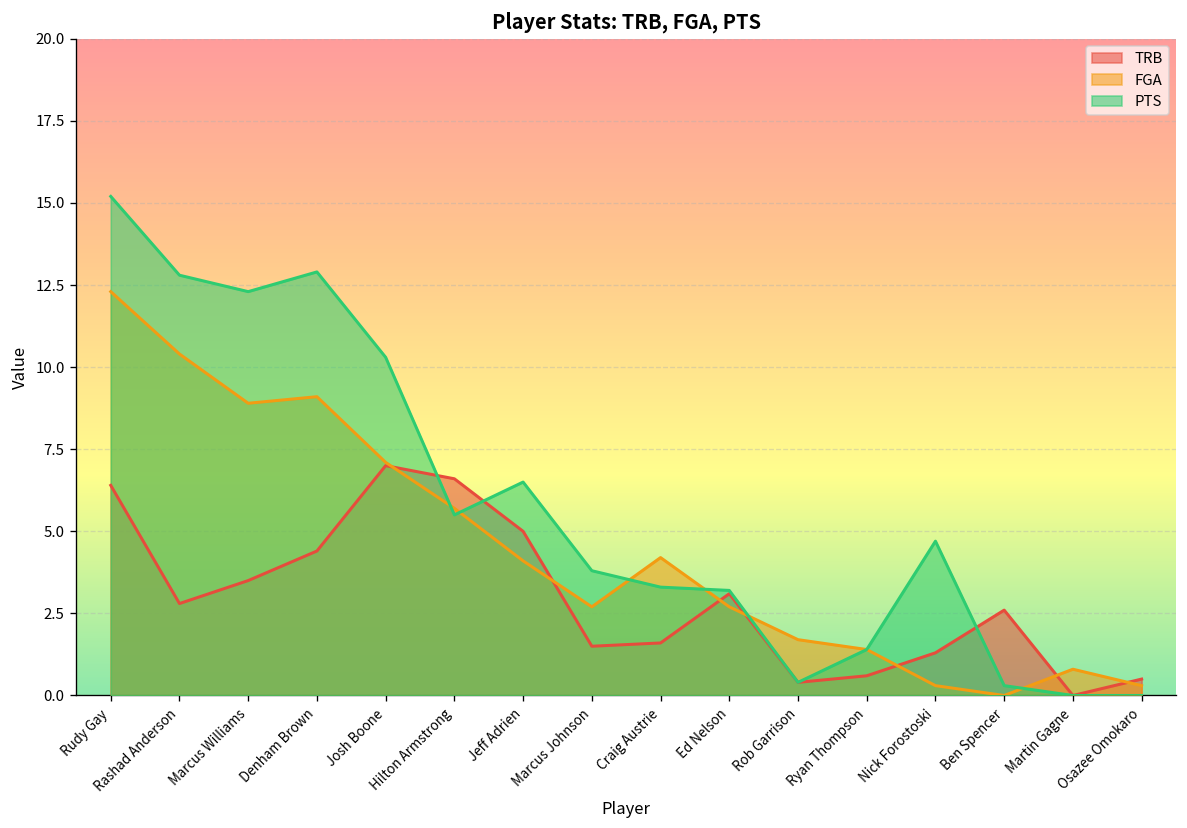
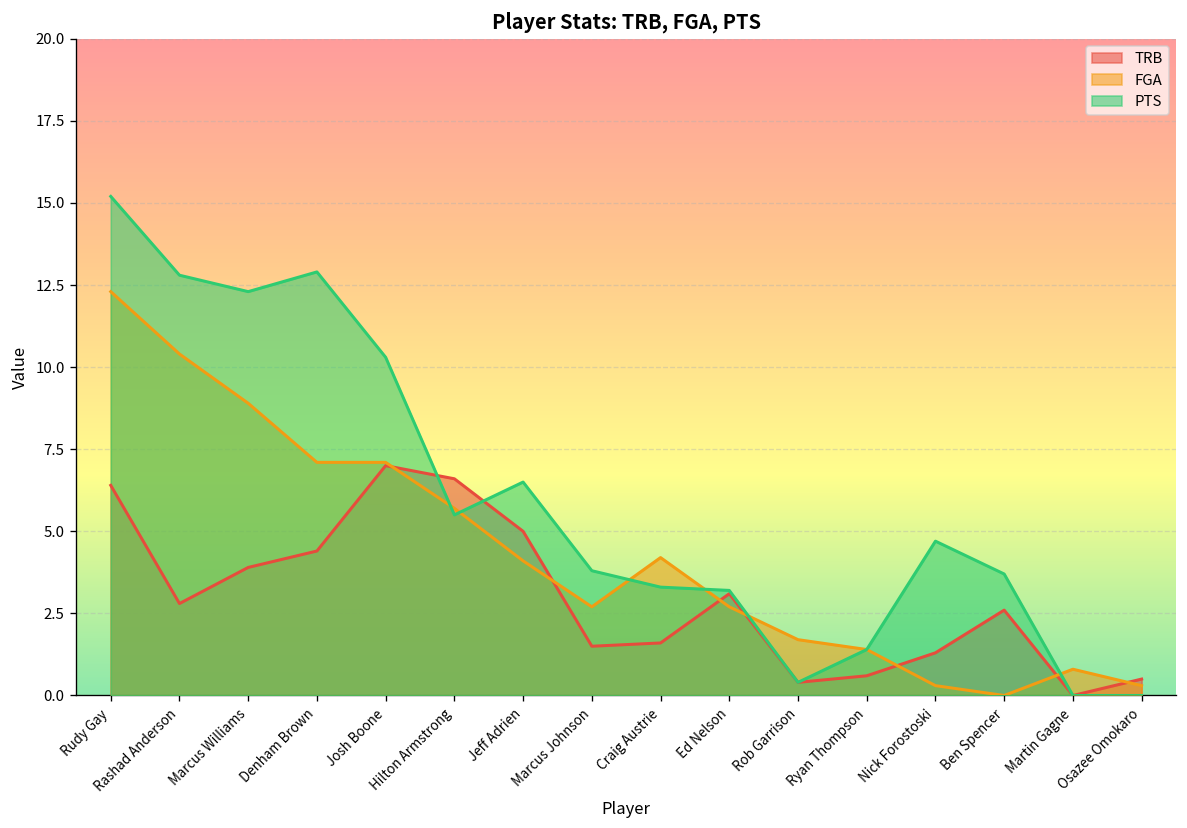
TRB, Marcus Williams: 3.5 -> 3.9
FGA, Denham Brown: 9.1 -> 7.1
PTS, Ben Spencer: 0.3 -> 3.7
